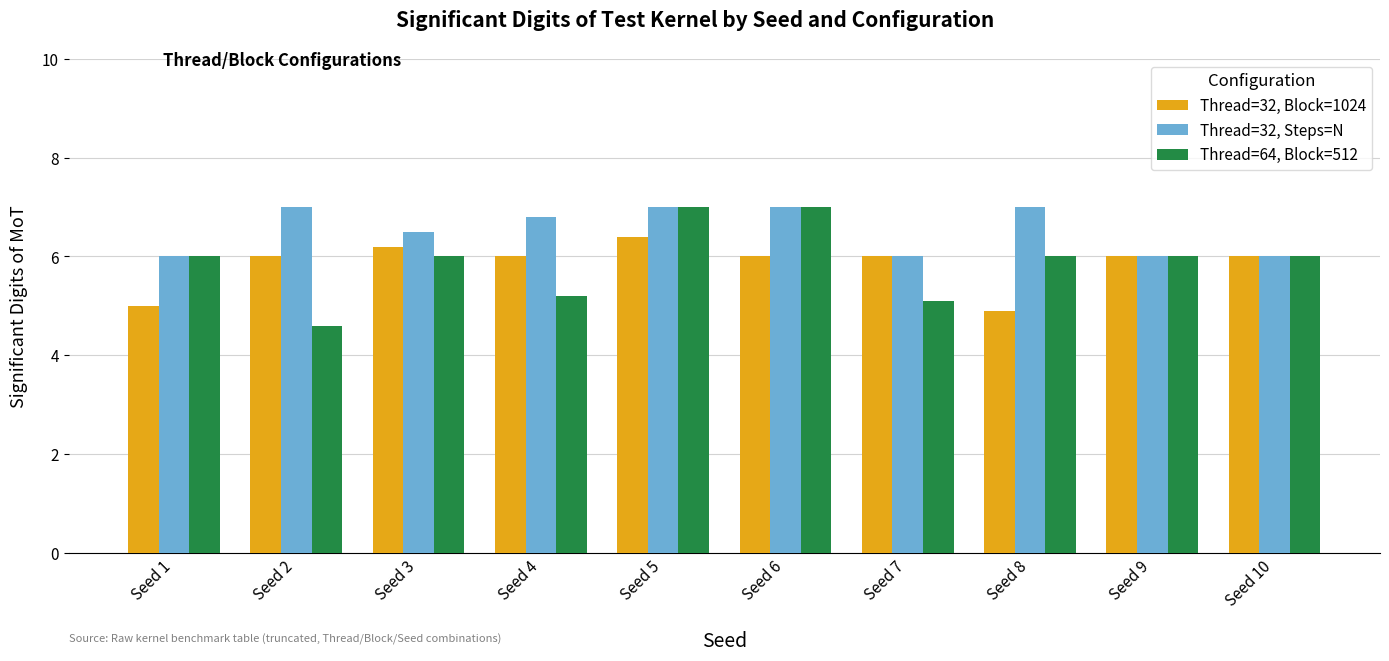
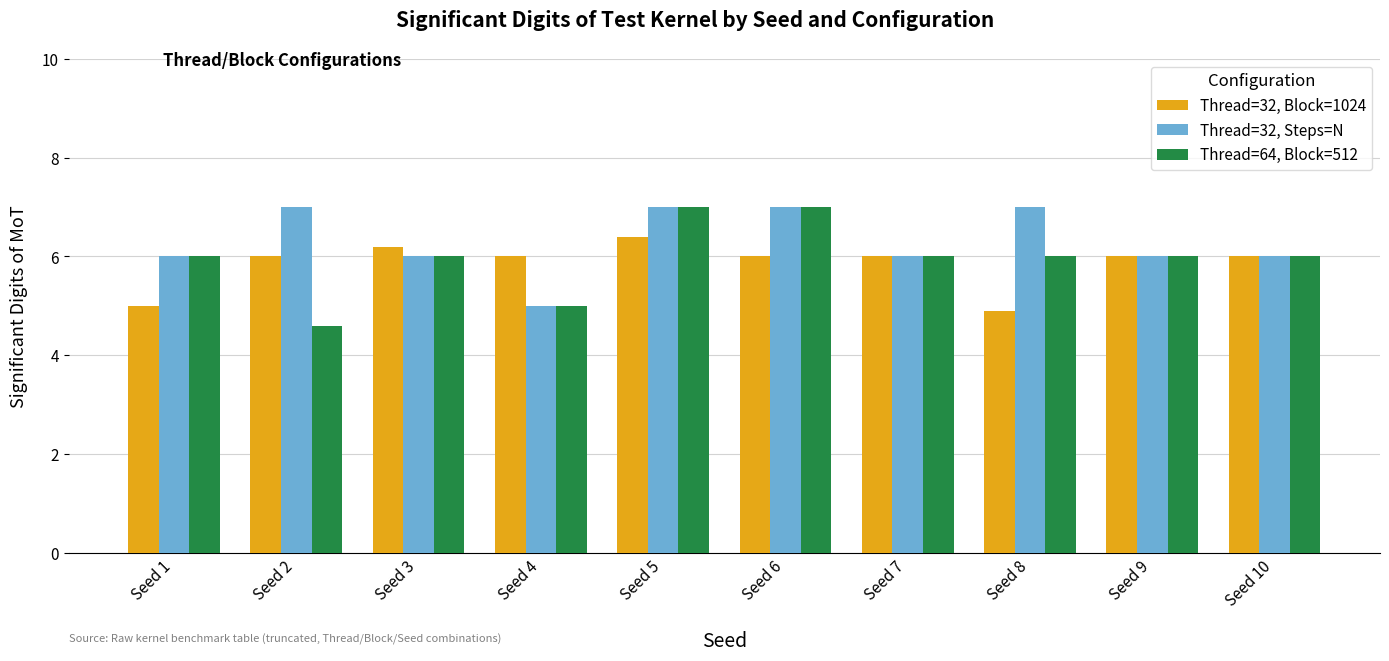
Thread=32, Steps=N, Seed 3: 6.5 -> 6.0
Thread=32, Steps=N, Seed 4: 6.8 -> 5.0
Thread=64, Block=512, Seed 4: 5.2 -> 5.0
Thread=64, Block=512, Seed 7: 5.1 -> 6.0
